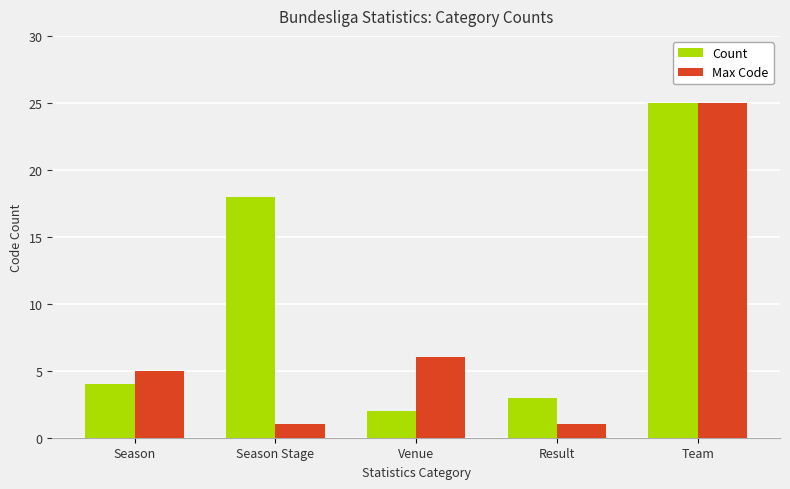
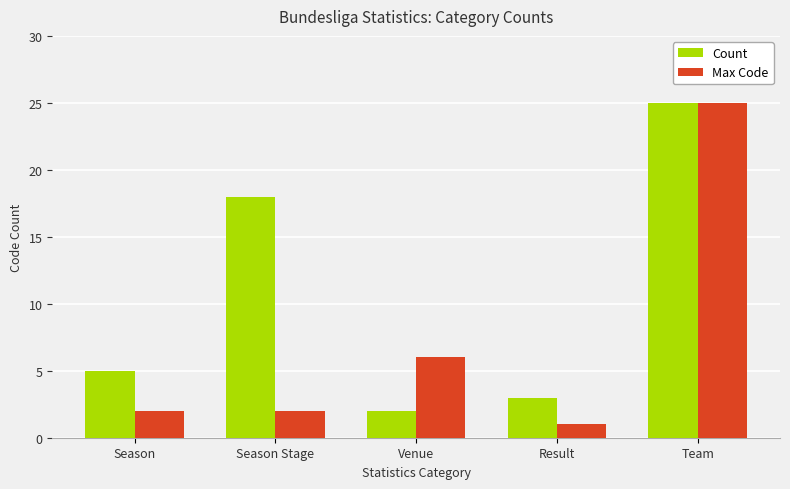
Count, Season: 4 -> 5
Max Code, Season: 5 -> 2
Max Code, Season Stage: 1 -> 2
